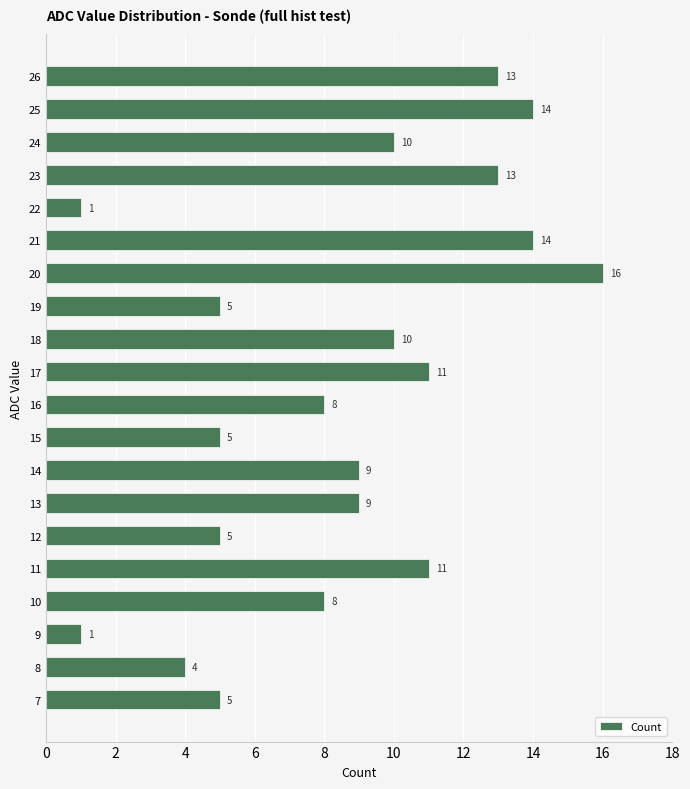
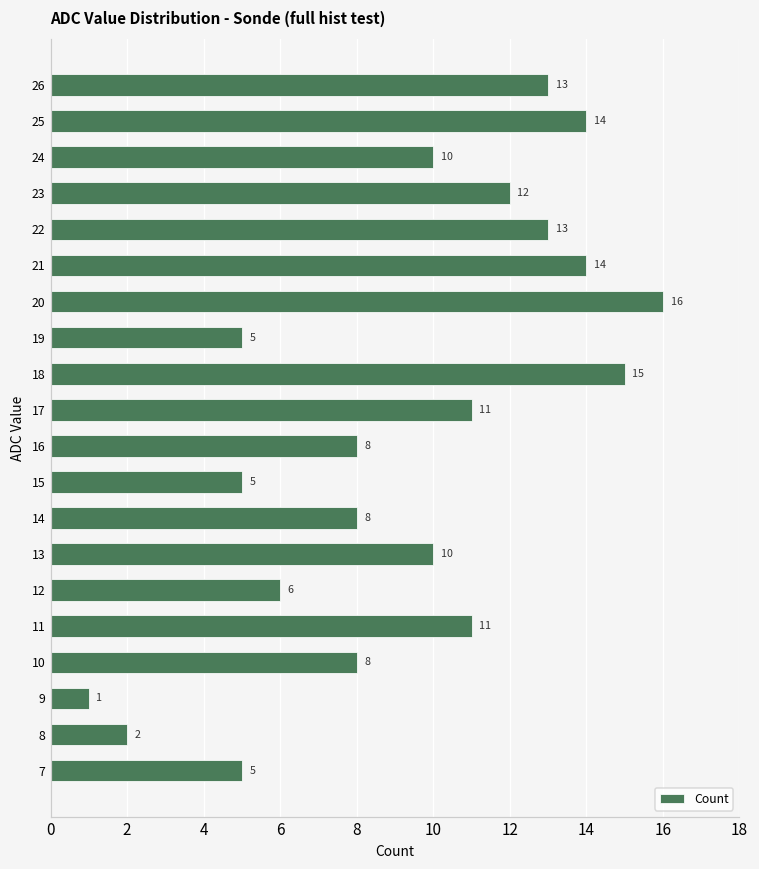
23: 13 -> 12
22: 1 -> 13
18: 10 -> 15
14: 9 -> 8
13: 9 -> 10
12: 5 -> 6
8: 4 -> 2
